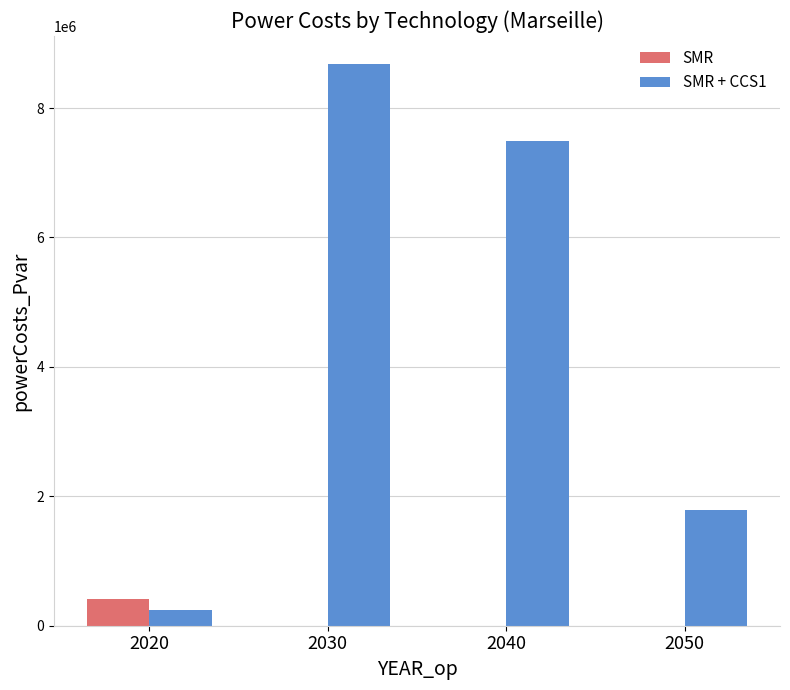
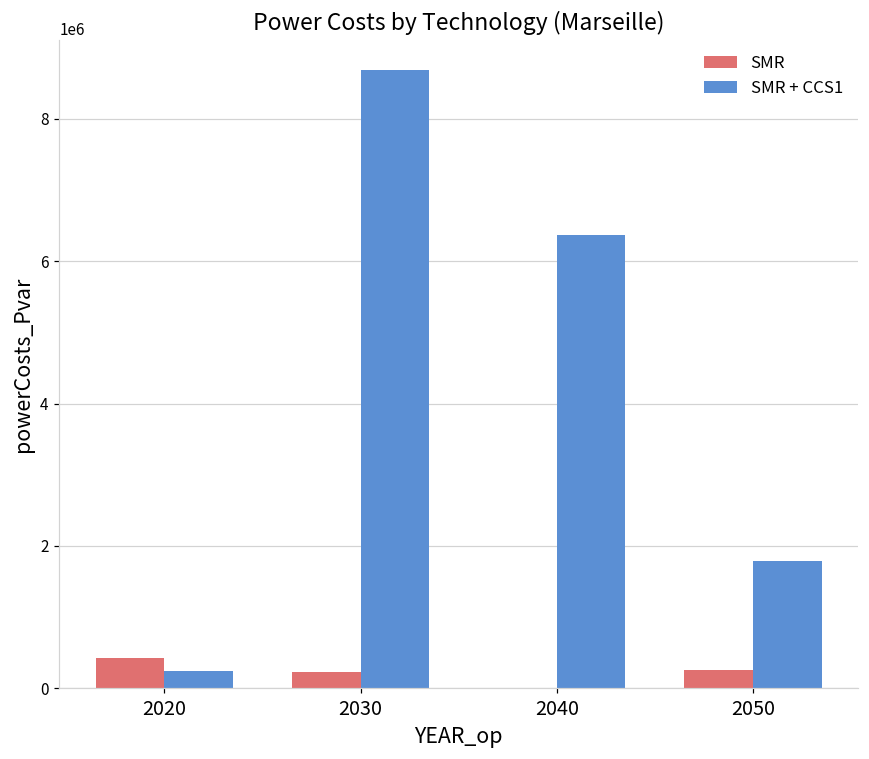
SMR, 2030: 0 -> 200000
SMR + CCS1, 2040: 7500000 -> 6400000
SMR, 2050: 0 -> 300000
